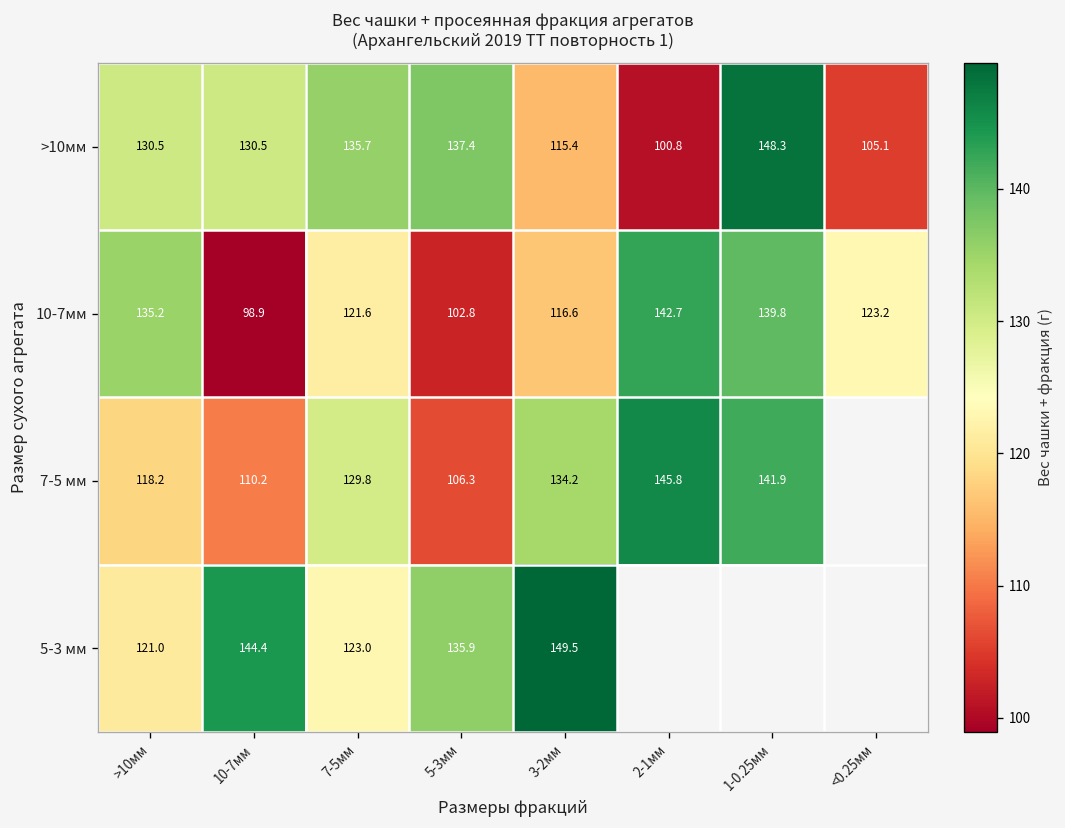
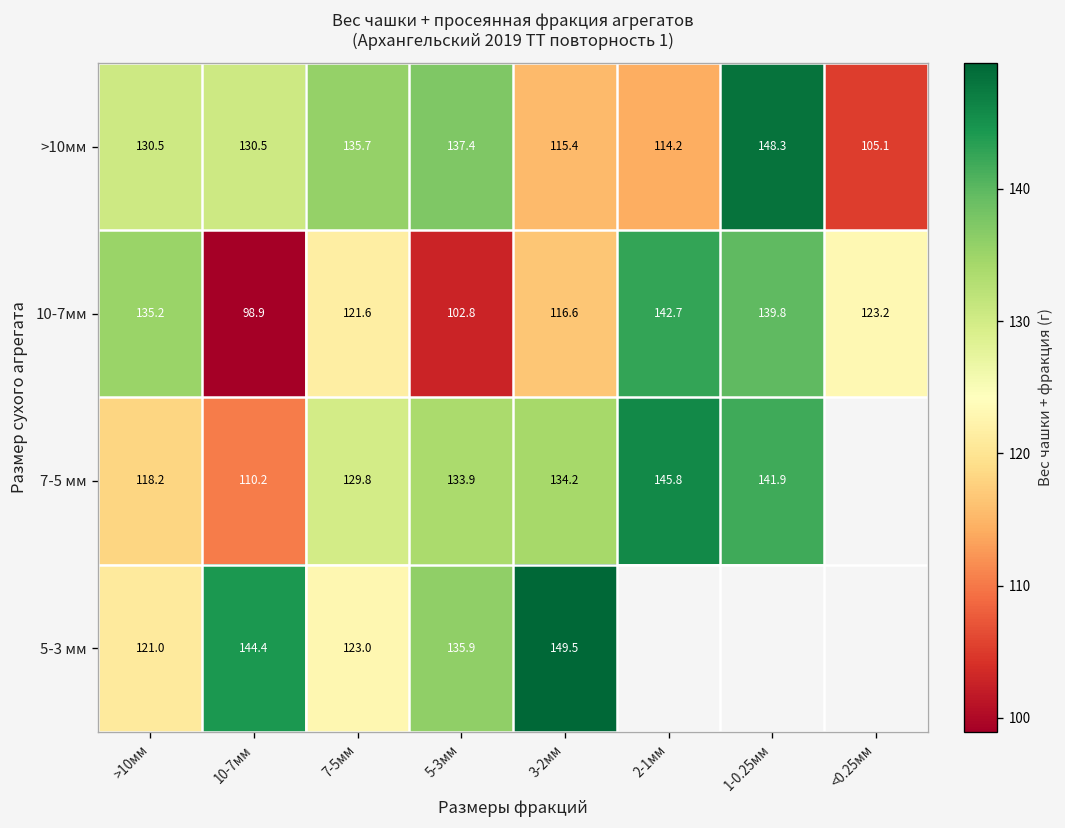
>10мм, 2-1мм: 100.8 -> 114.2
7-5 мм, 5-3мм: 106.3 -> 133.9
